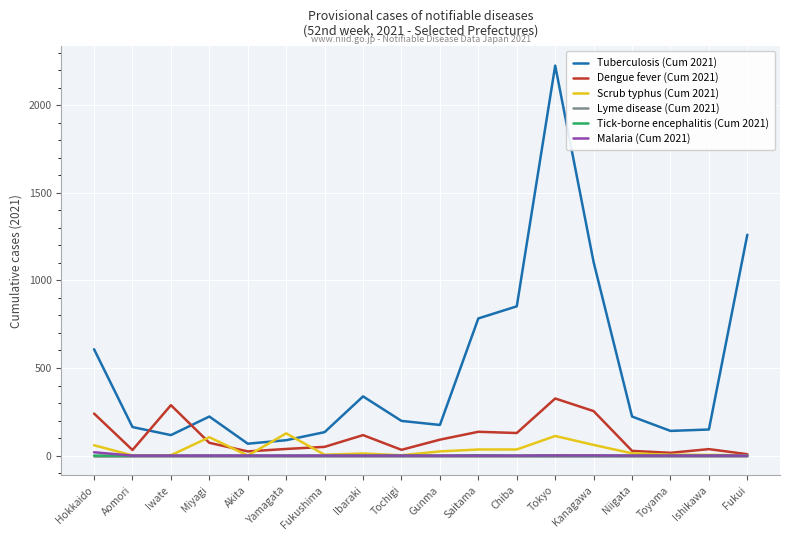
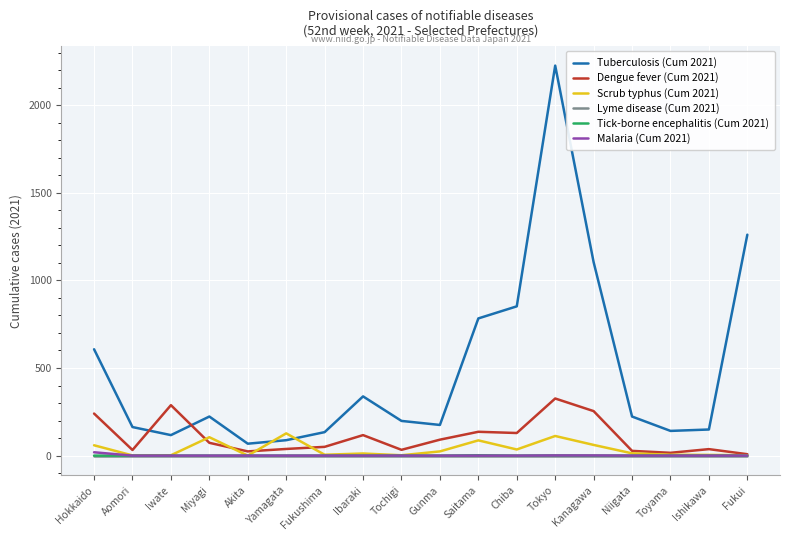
Scrub typhus (Cum 2021), Saitama: 40 -> 90
